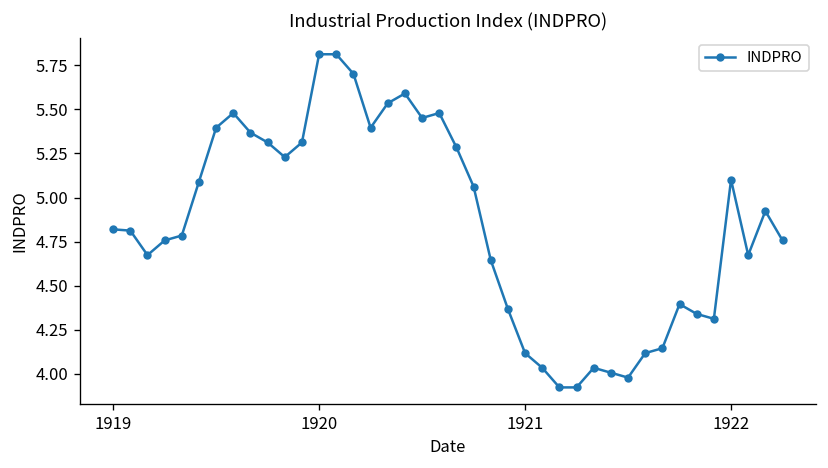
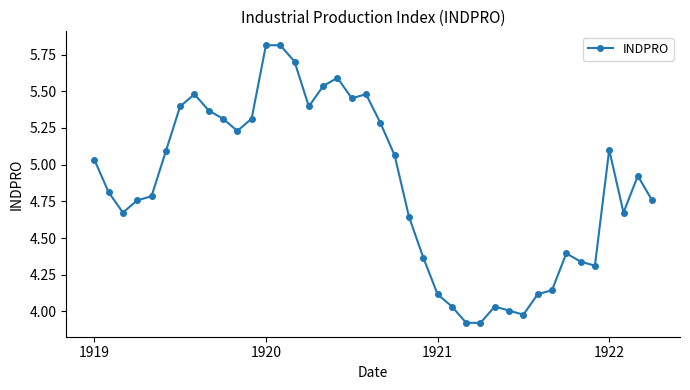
1919: 4.82 -> 5.03
